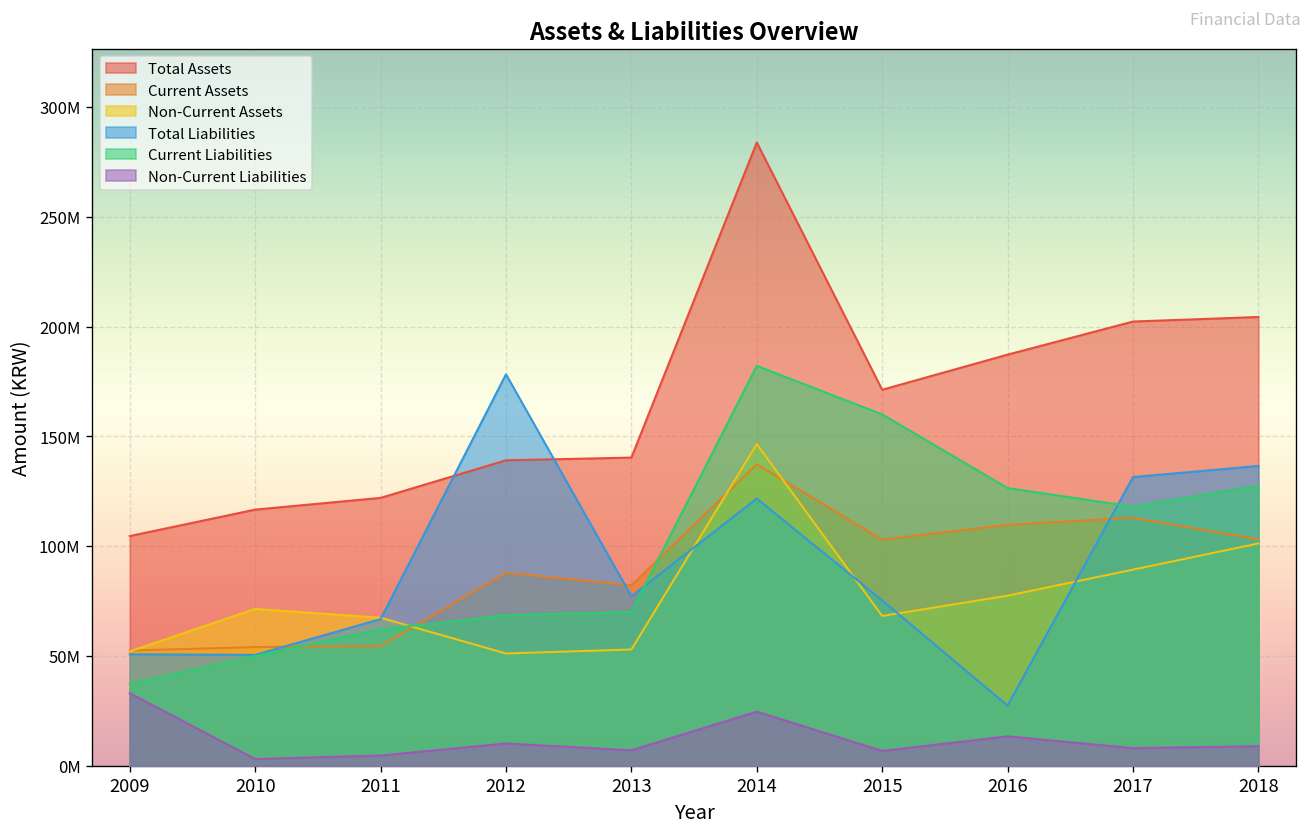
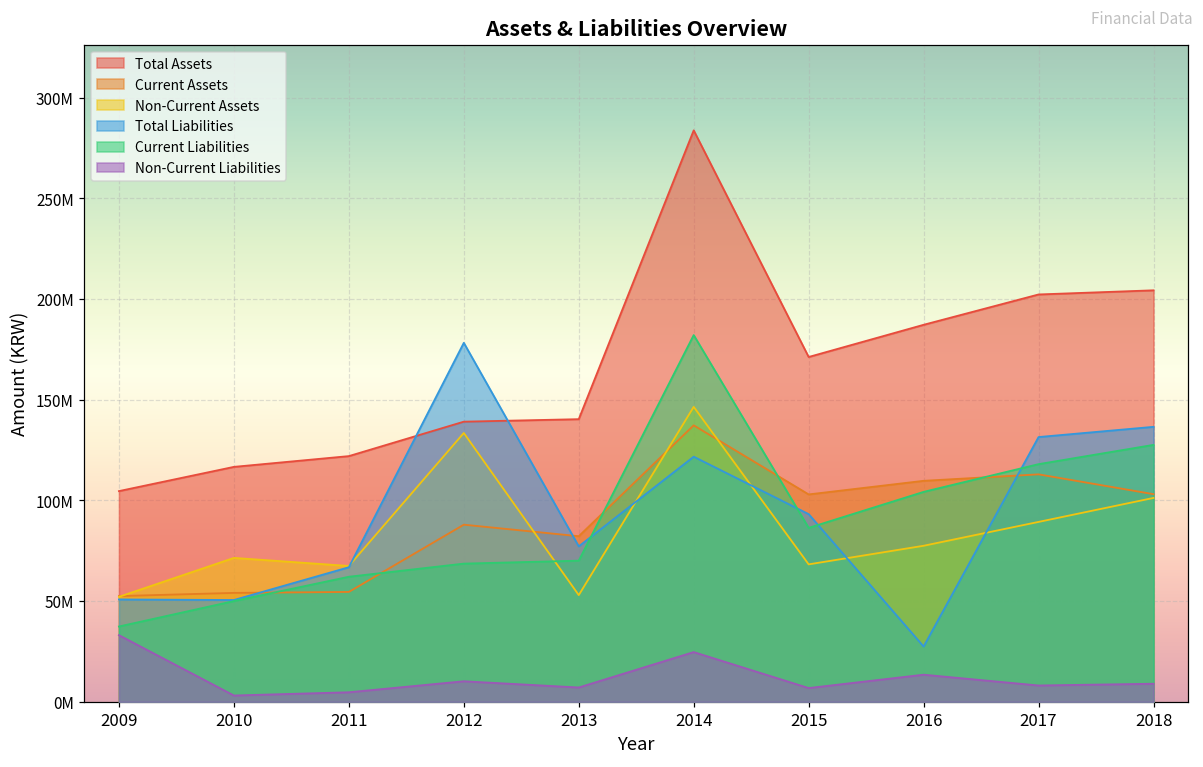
Non-Current Assets, 2012: 51000000 -> 134000000
Total Liabilities, 2015: 75000000 -> 93000000
Current Liabilities, 2015: 160000000 -> 86000000
Current Liabilities, 2016: 126000000 -> 104000000
